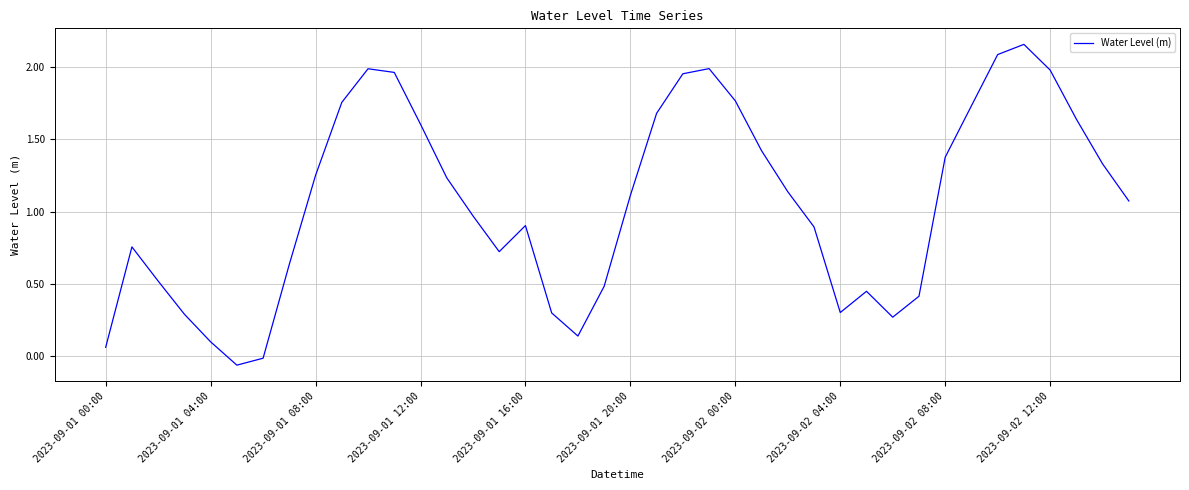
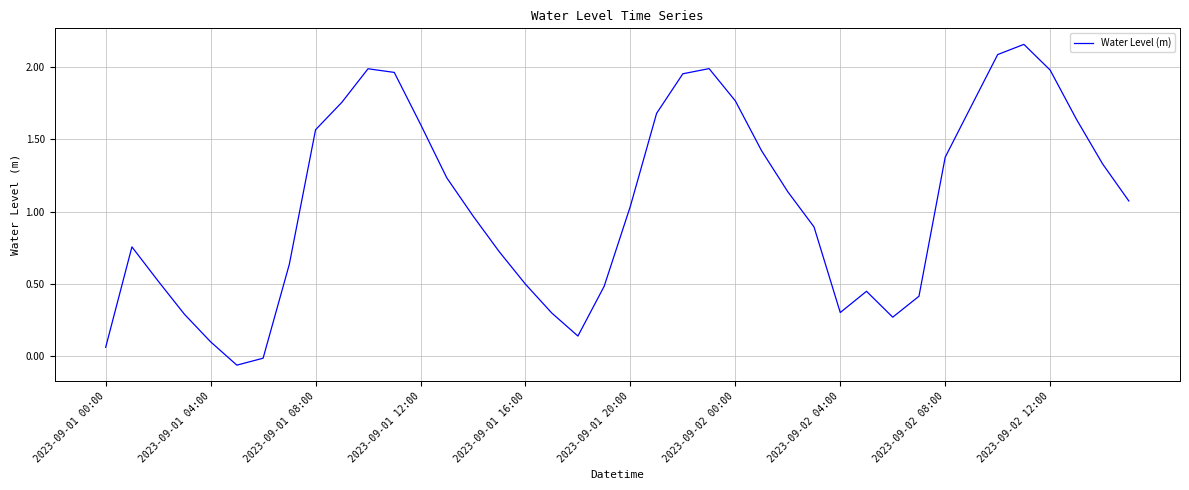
2023-09-01 08:00: 1.25 -> 1.57
2023-09-01 16:00: 0.90 -> 0.50
2023-09-01 20:00: 1.11 -> 1.04
